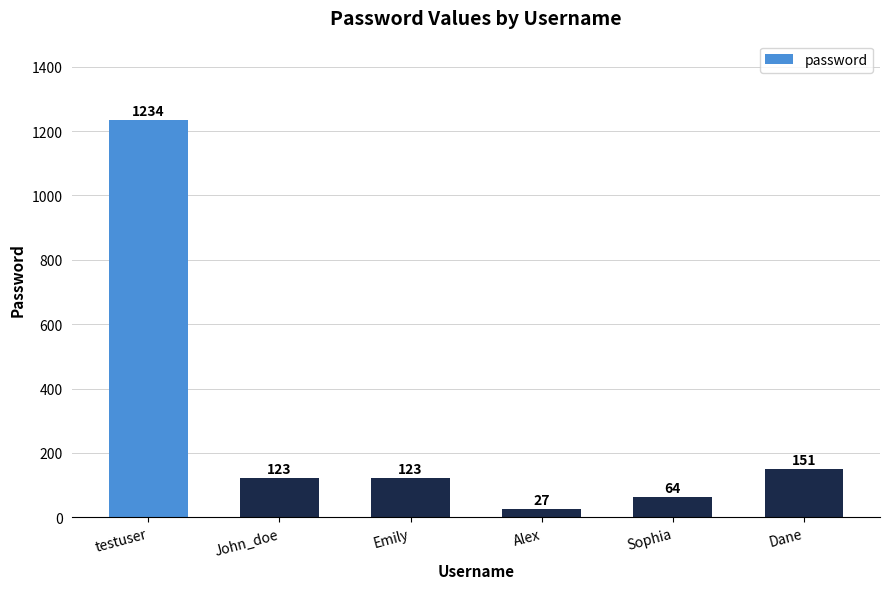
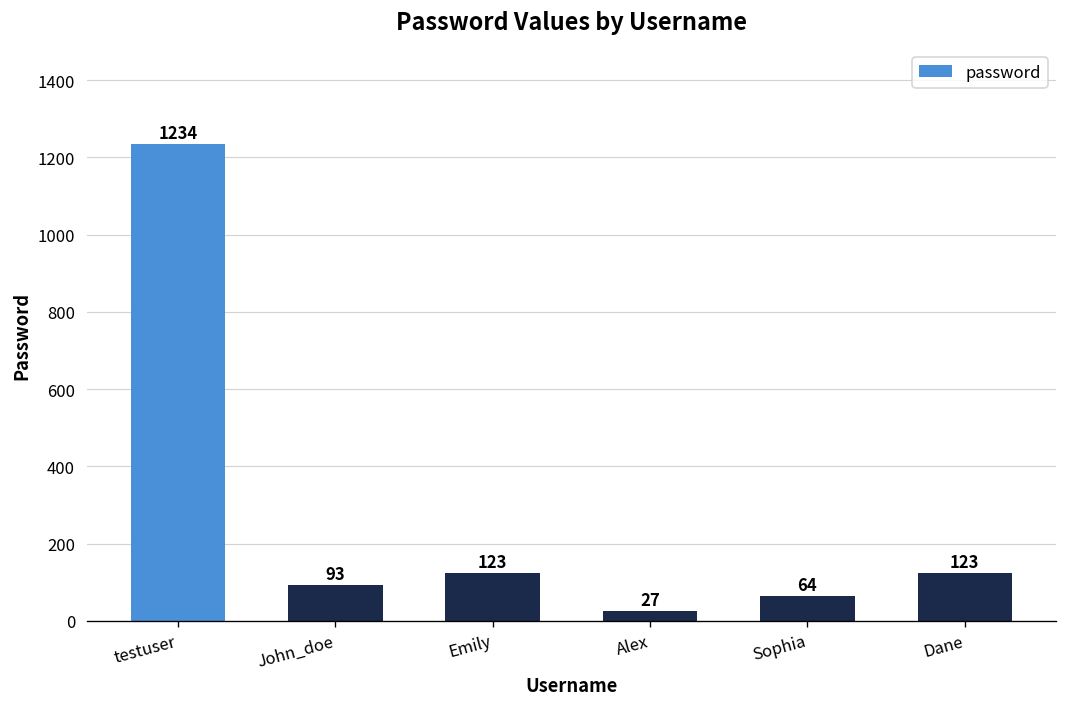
John_doe: 123 -> 93
Dane: 151 -> 123
